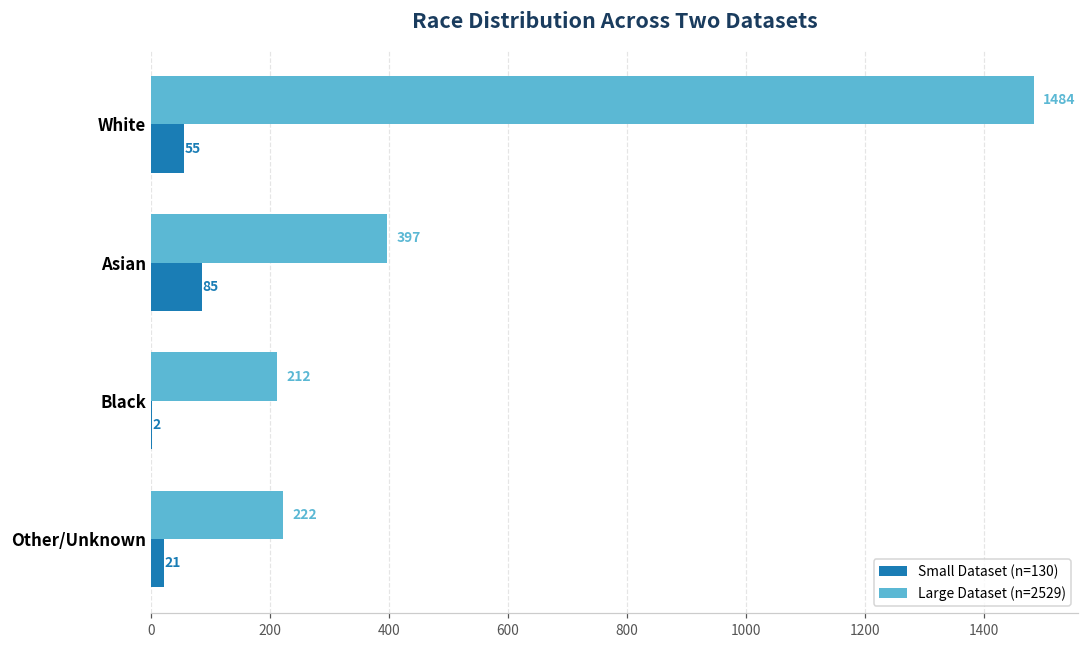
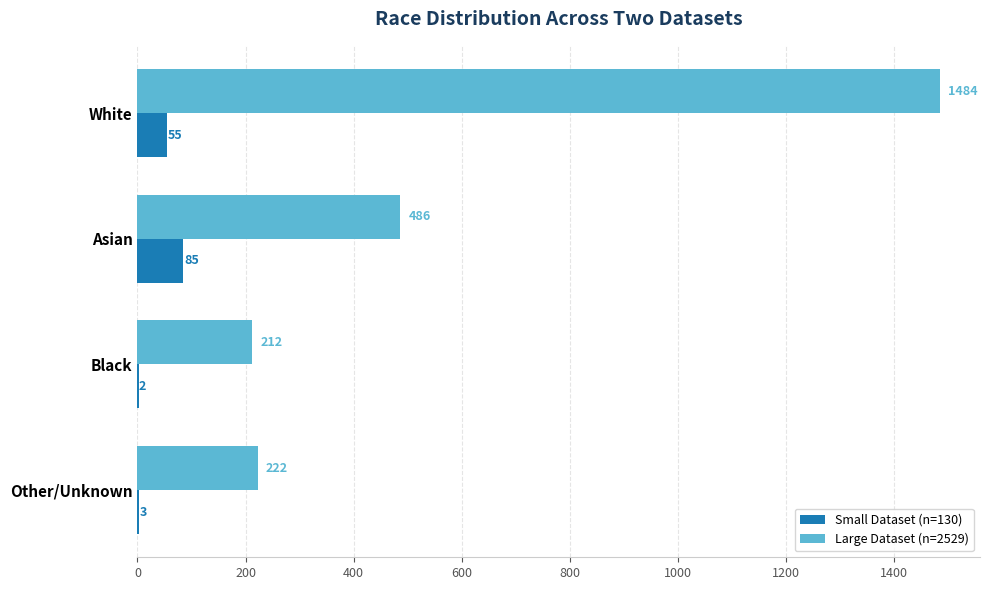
Large Dataset (n=2529), Asian: 397 -> 486
Small Dataset (n=130), Other/Unknown: 21 -> 3
